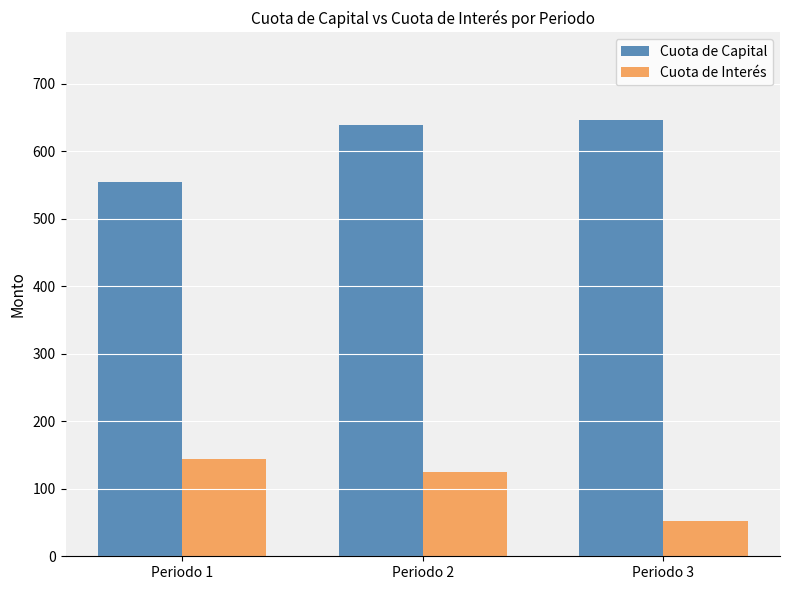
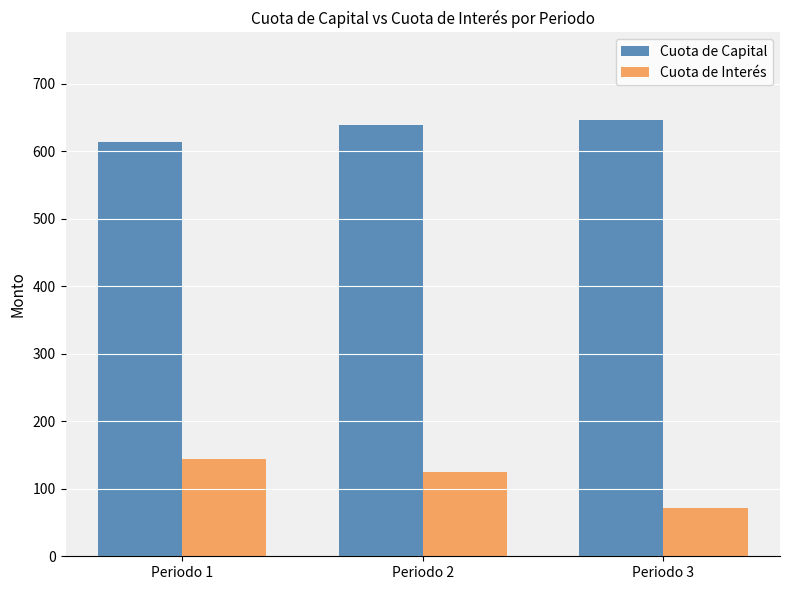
Cuota de Capital, Periodo 1: 550 -> 610
Cuota de Interés, Periodo 3: 50 -> 70
